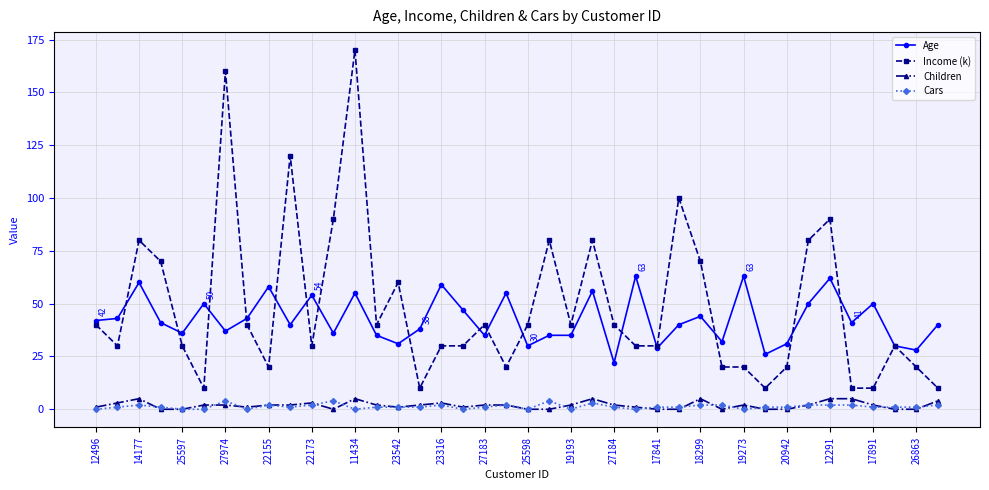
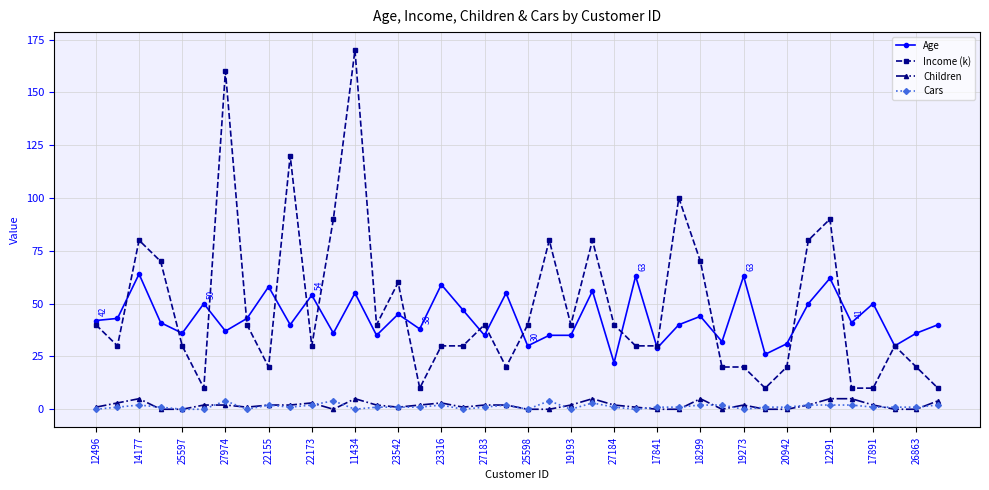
Age, 14177: 60 -> 64
Age, 23542: 31 -> 45
Age, 26863: 28 -> 36
